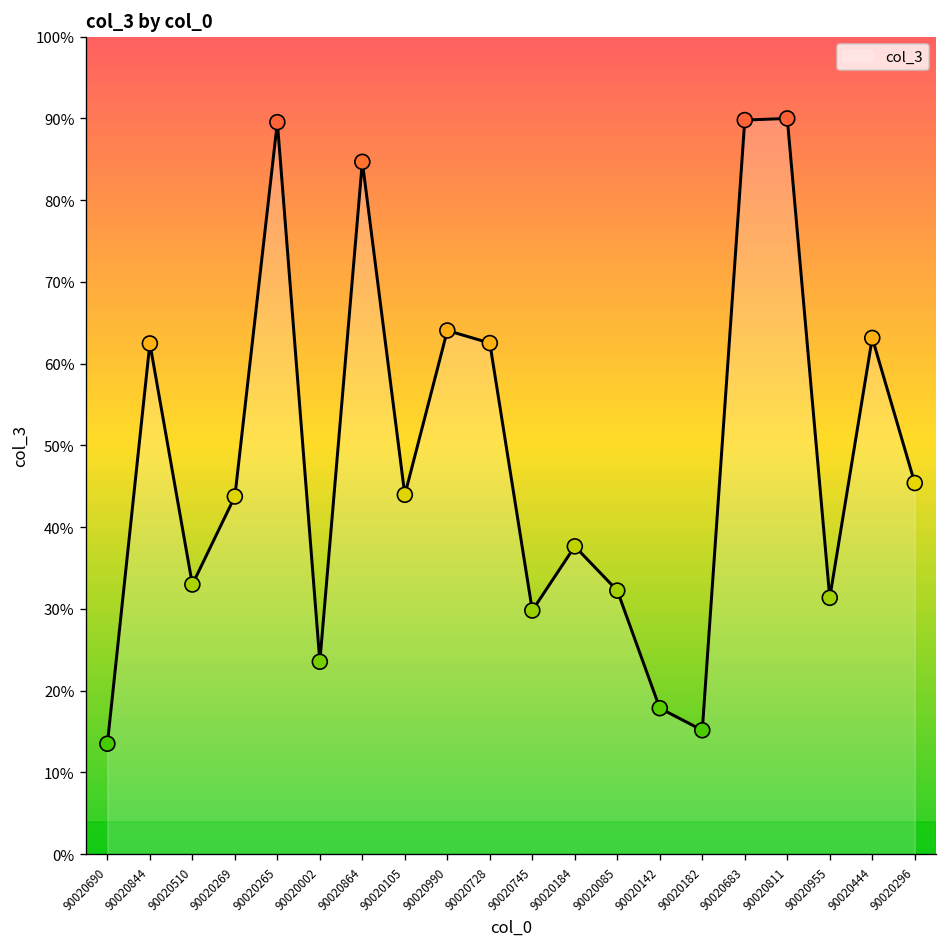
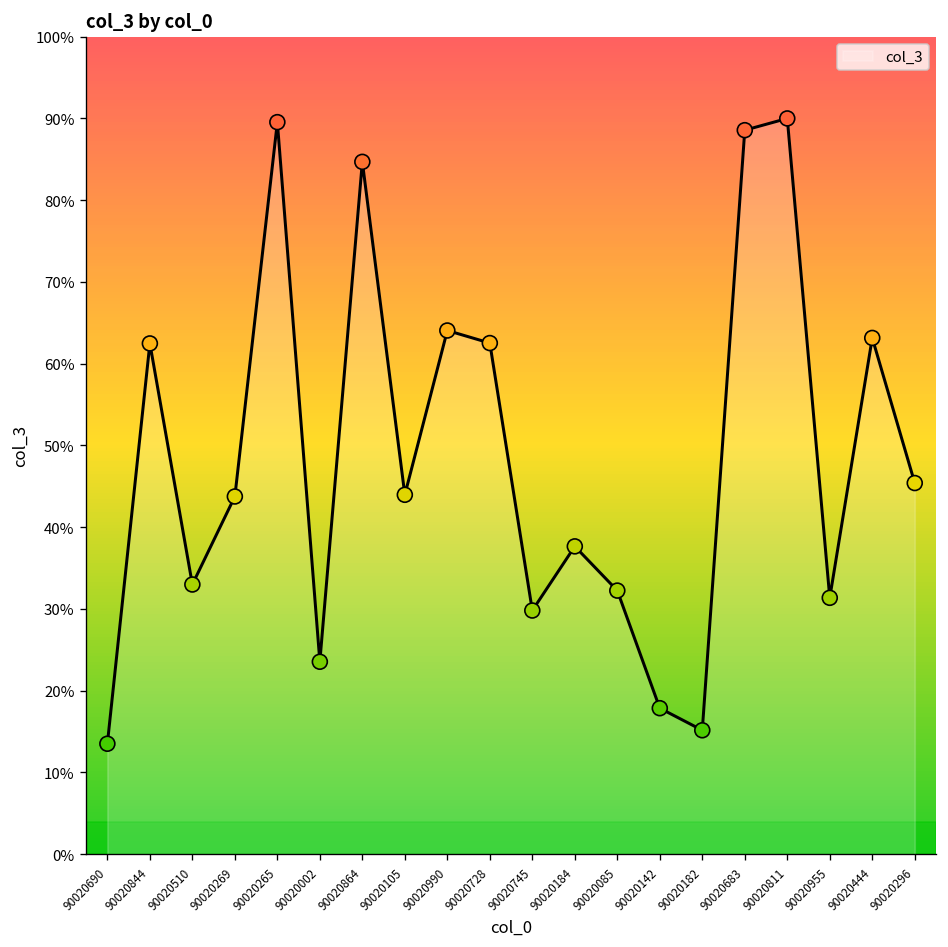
90020683: 90% -> 89%
